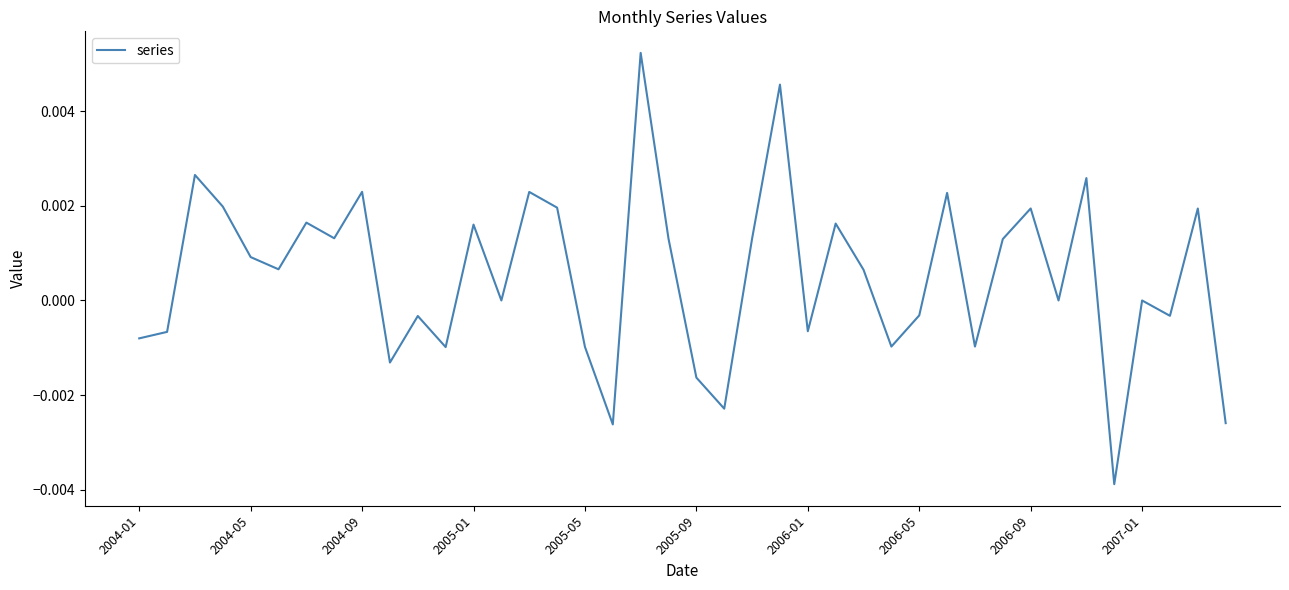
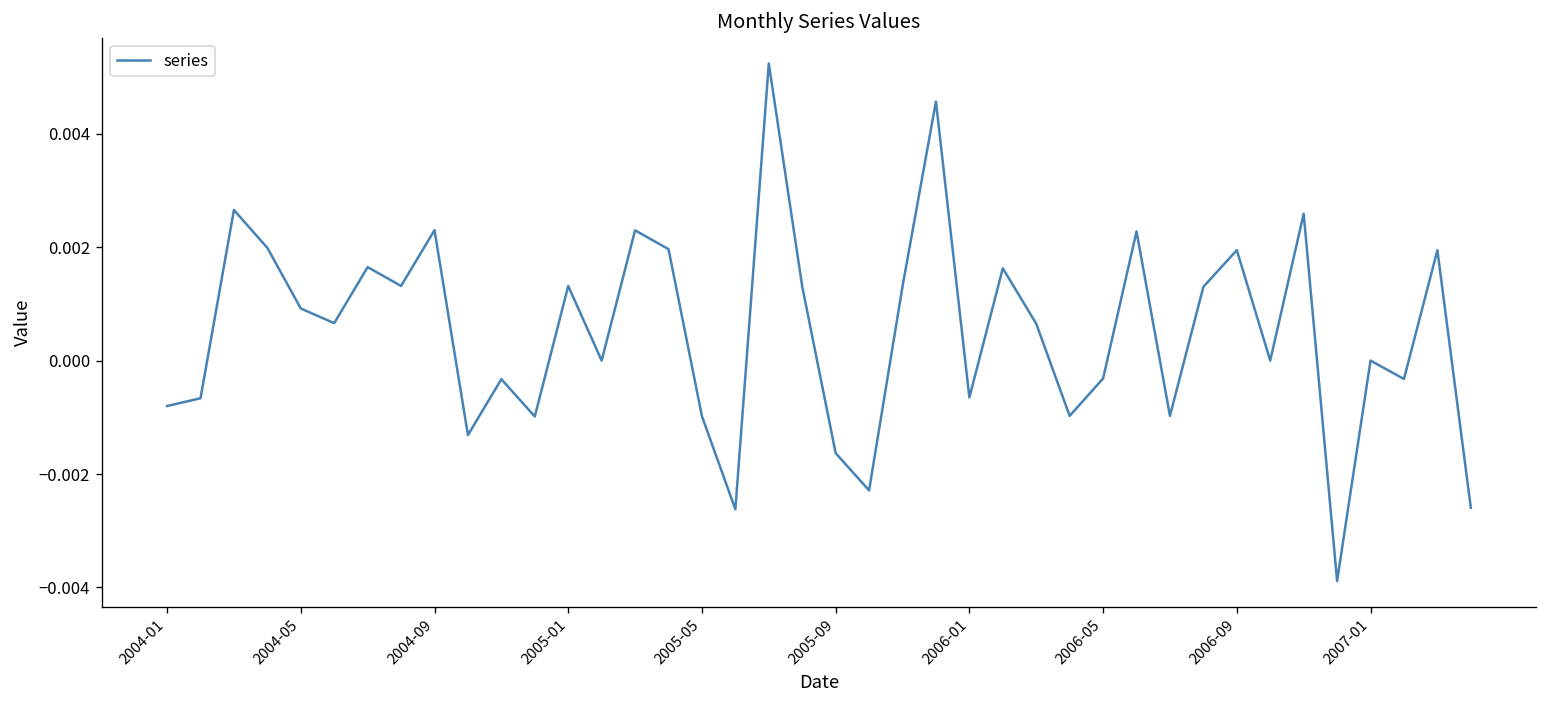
2005-01: 0.0016 -> 0.0013
